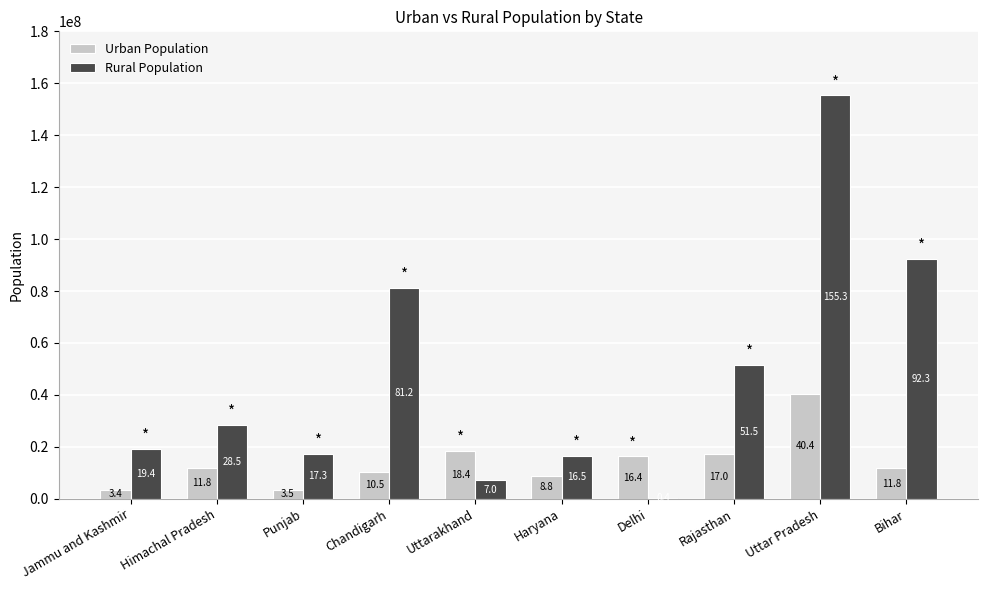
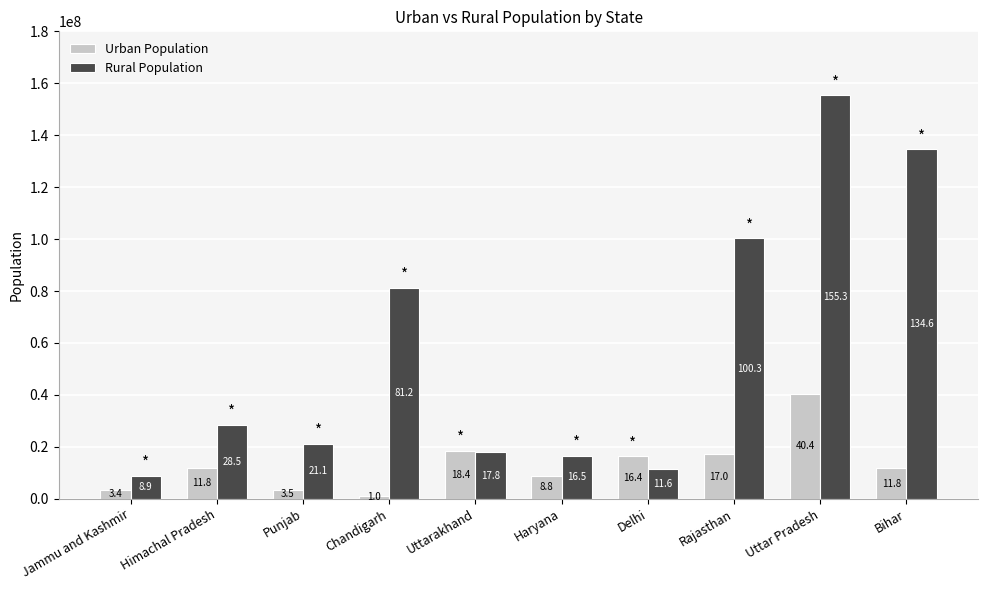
Rural Population, Jammu and Kashmir: 19.4 -> 8.9
Rural Population, Punjab: 17.3 -> 21.1
Urban Population, Chandigarh: 10.5 -> 1.0
Rural Population, Uttarakhand: 7.0 -> 17.8
Rural Population, Delhi: 0 -> 12000000
Rural Population, Rajasthan: 51.5 -> 100.3
Rural Population, Bihar: 92.3 -> 134.6
